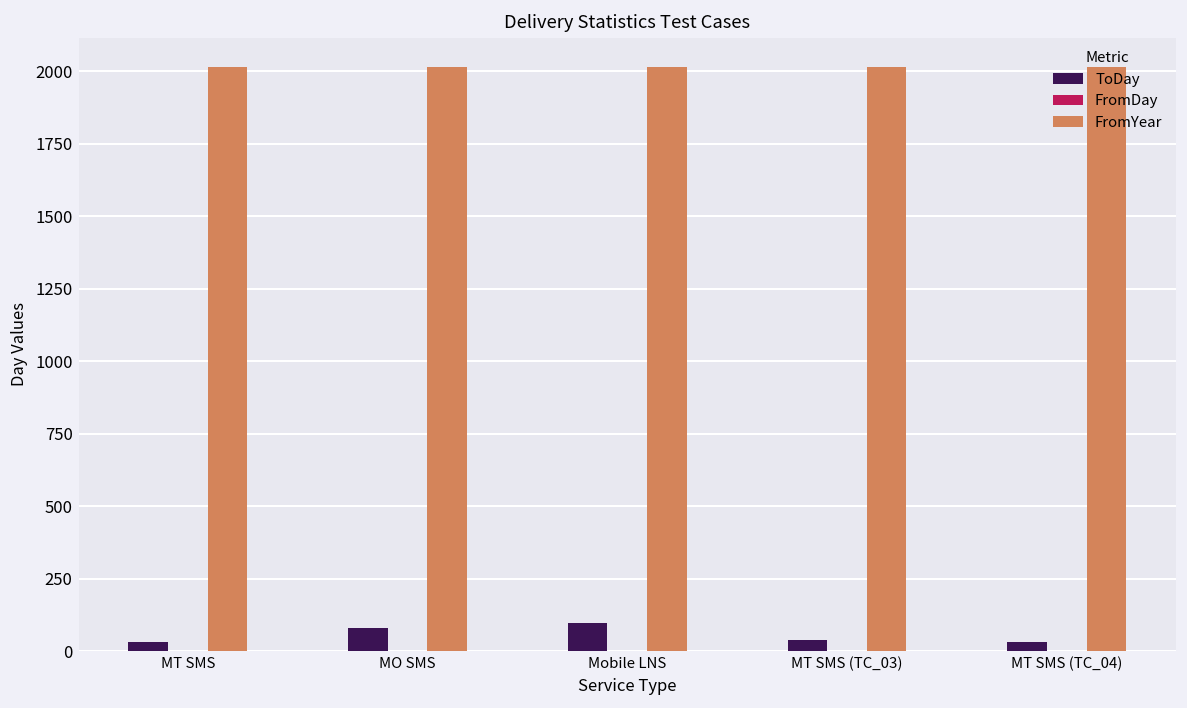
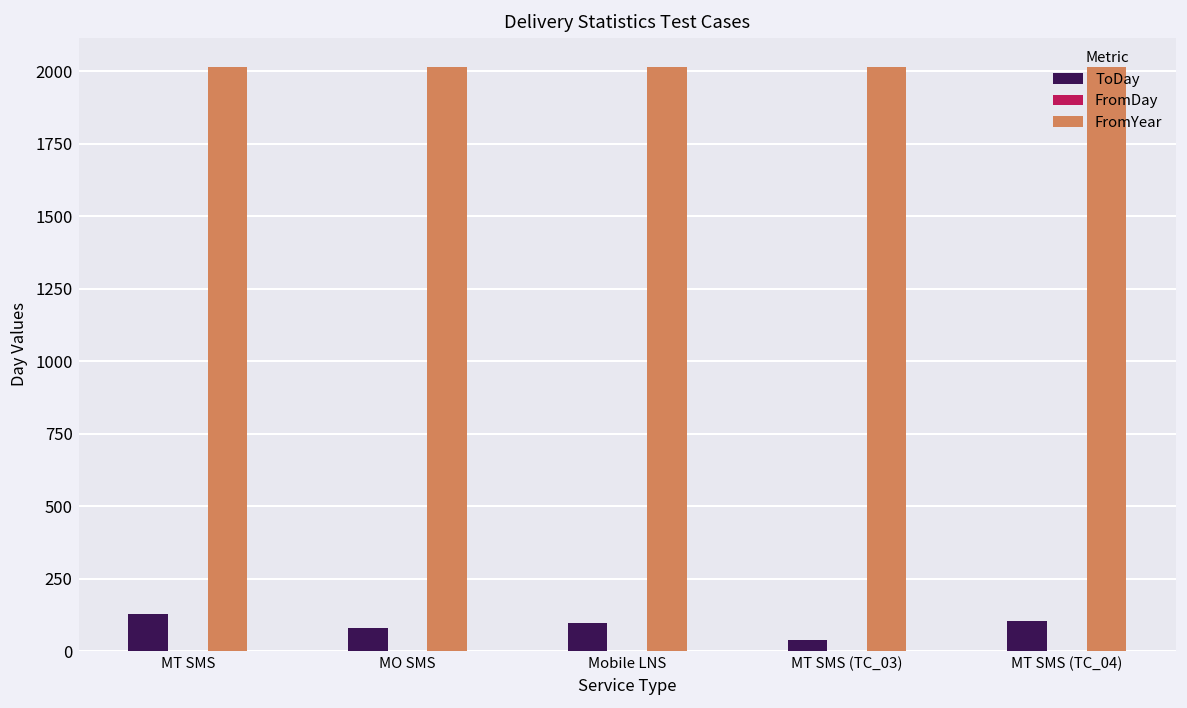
ToDay, MT SMS: 30 -> 130
ToDay, MT SMS (TC_04): 30 -> 110
